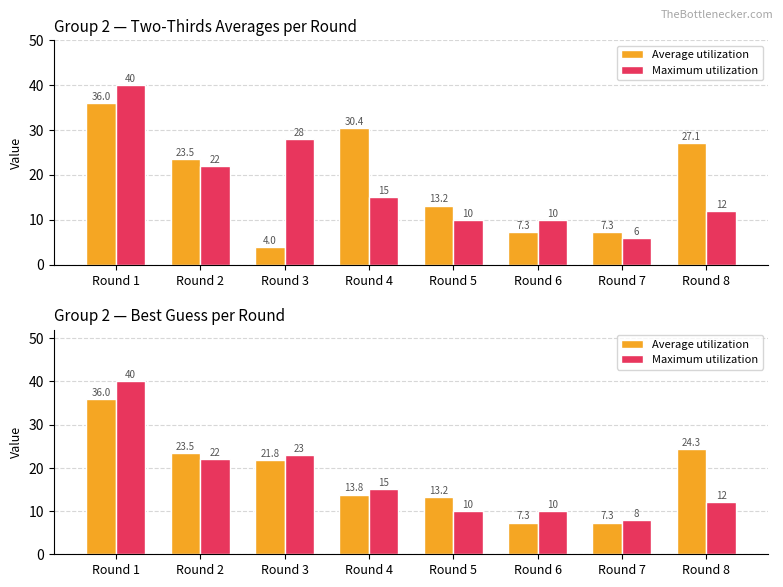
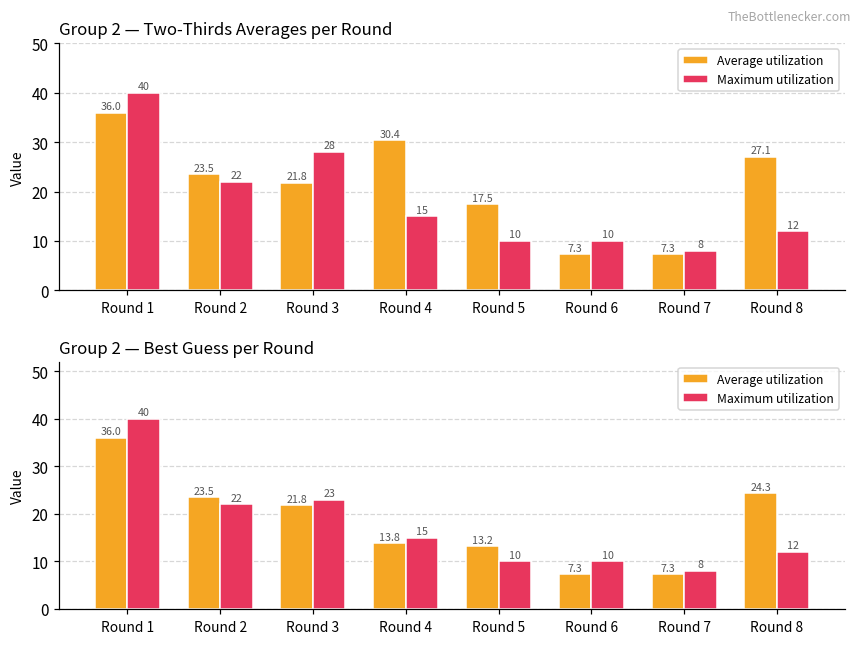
Group 2 — Two-Thirds Averages per Round, Average utilization, Round 3: 4.0 -> 21.8
Group 2 — Two-Thirds Averages per Round, Average utilization, Round 5: 13.2 -> 17.5
Group 2 — Two-Thirds Averages per Round, Maximum utilization, Round 7: 6 -> 8
